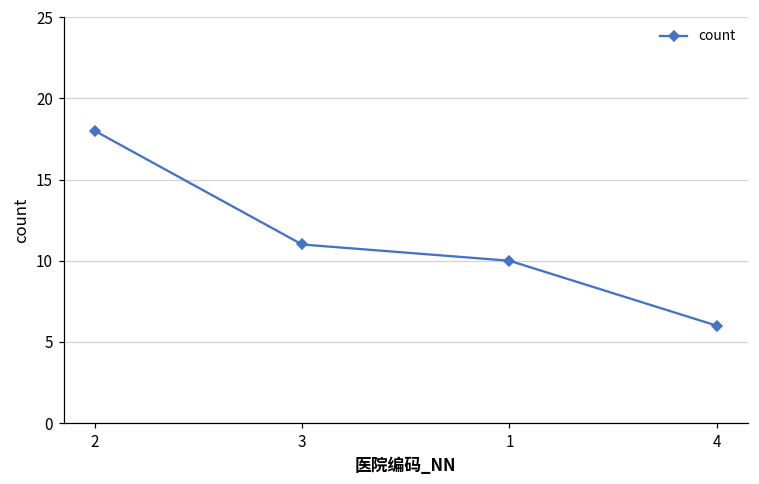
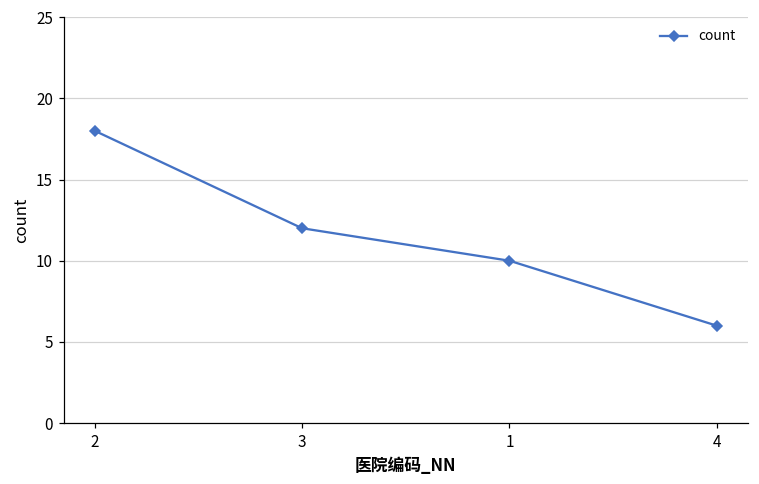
3: 11 -> 12
